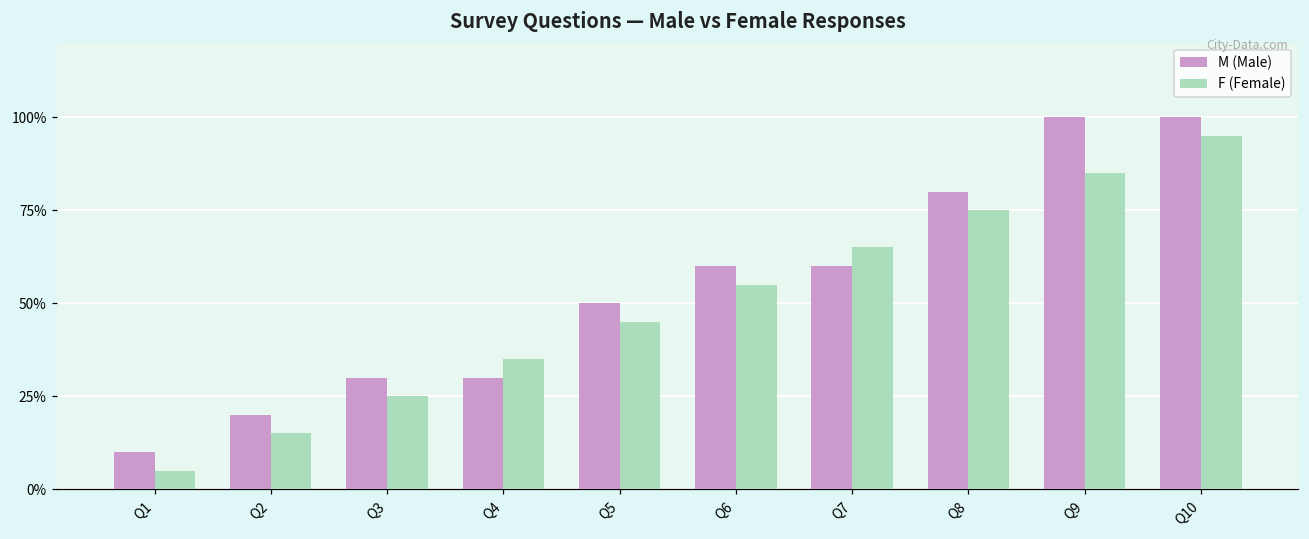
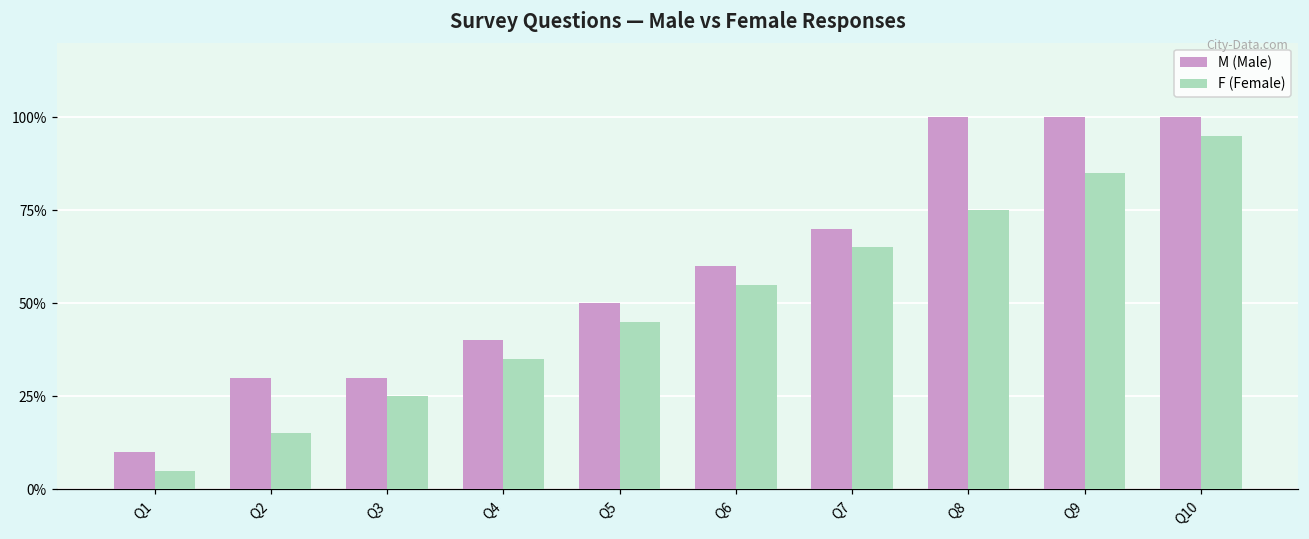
M (Male), Q2: 20% -> 30%
M (Male), Q4: 30% -> 40%
M (Male), Q7: 60% -> 70%
M (Male), Q8: 80% -> 100%
